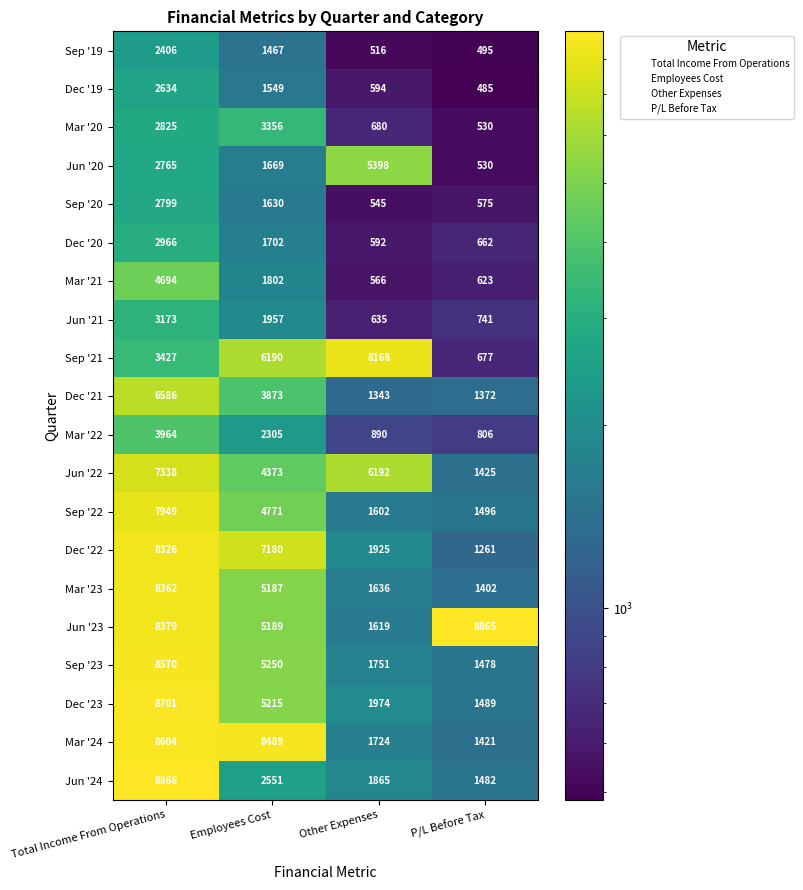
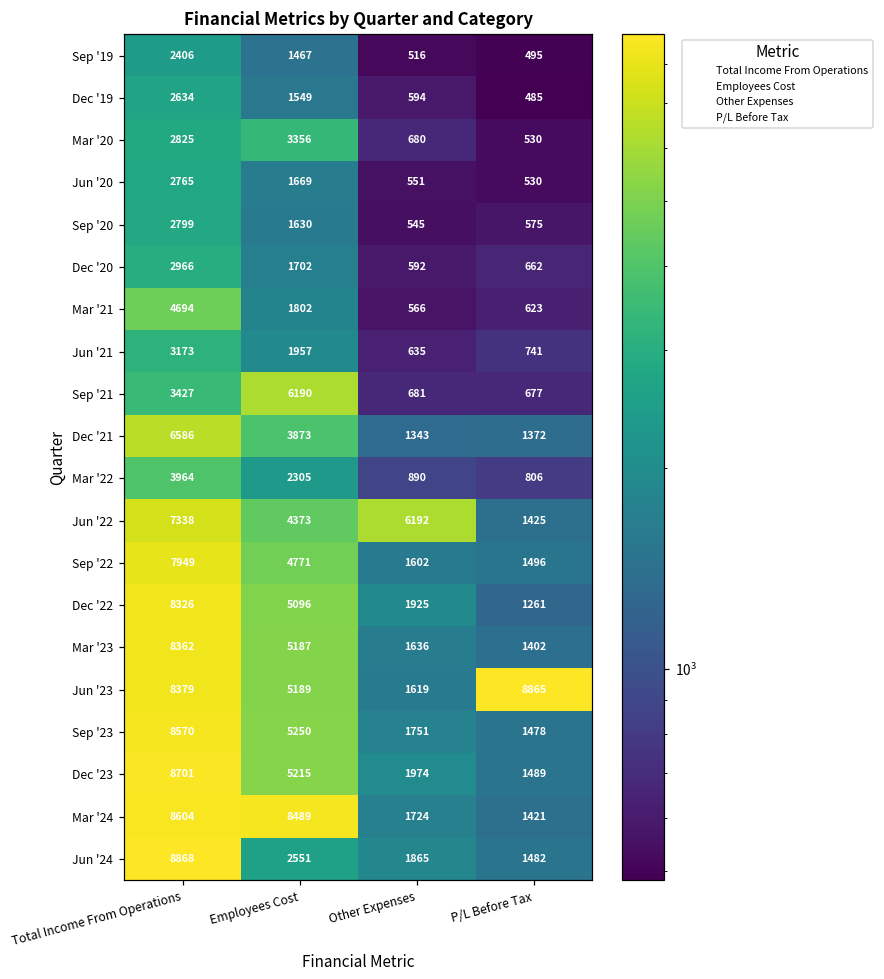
Jun '20, Other Expenses: 5398 -> 551
Sep '21, Other Expenses: 8168 -> 681
Dec '22, Employees Cost: 7180 -> 5096
